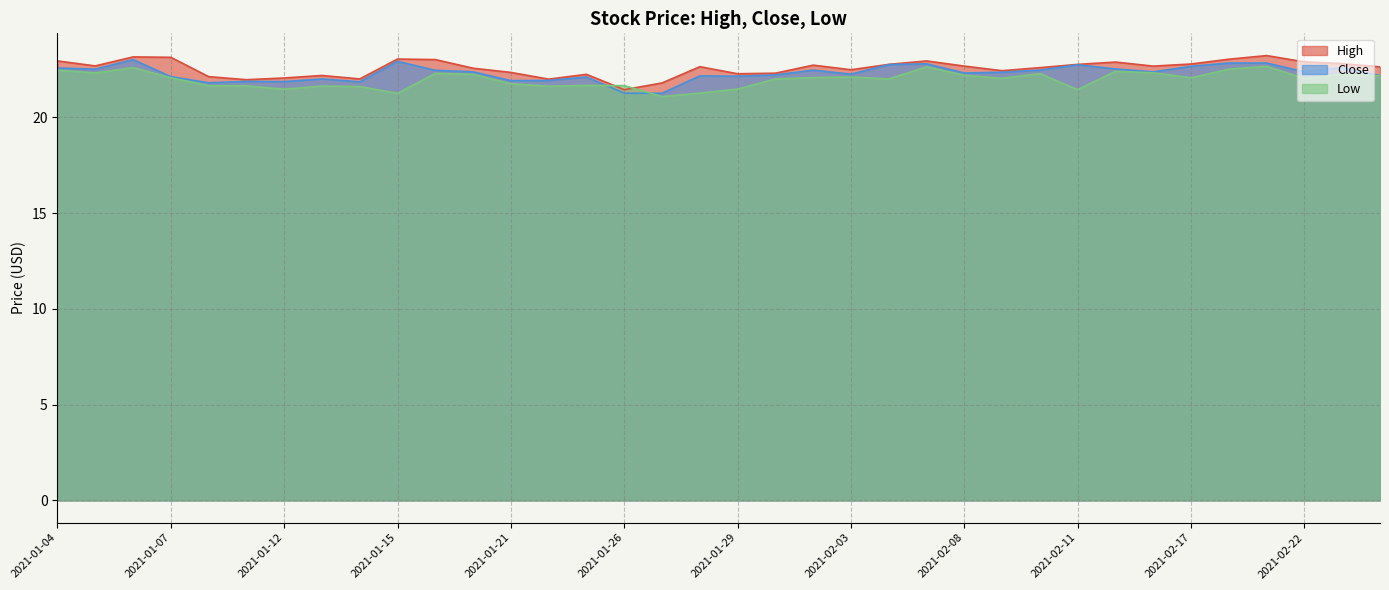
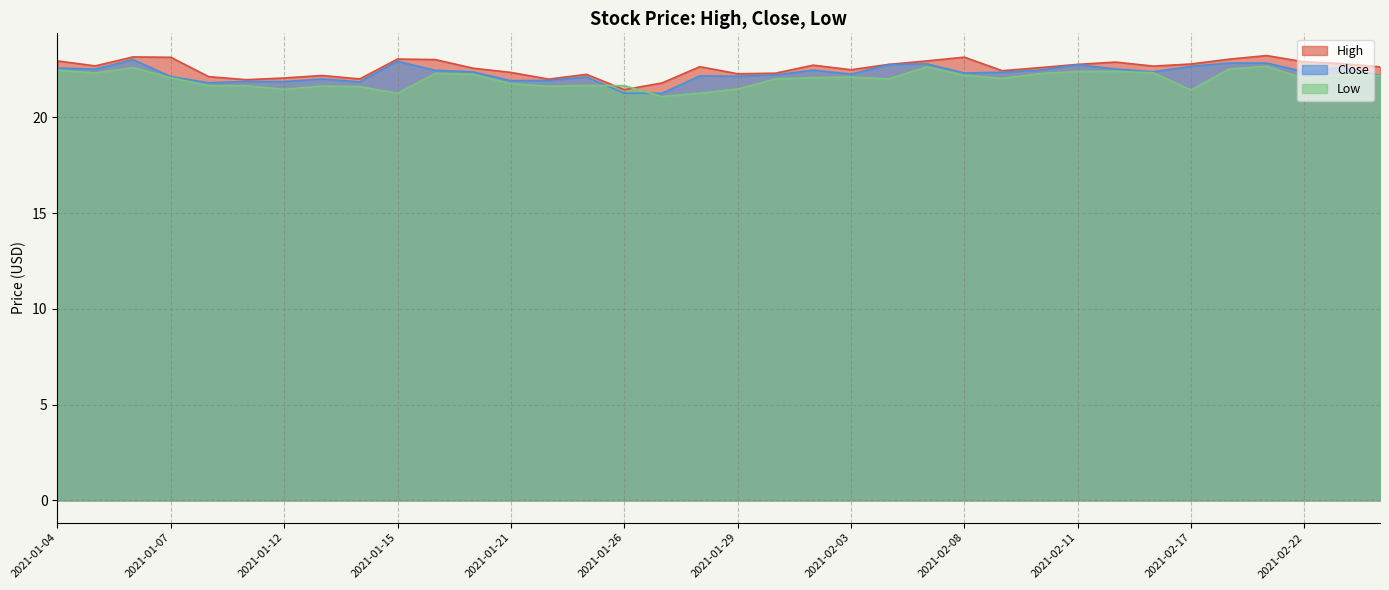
High, 2021-02-08: 22.7 -> 23.1
Low, 2021-02-11: 21.4 -> 22.4
Low, 2021-02-17: 22.1 -> 21.4
